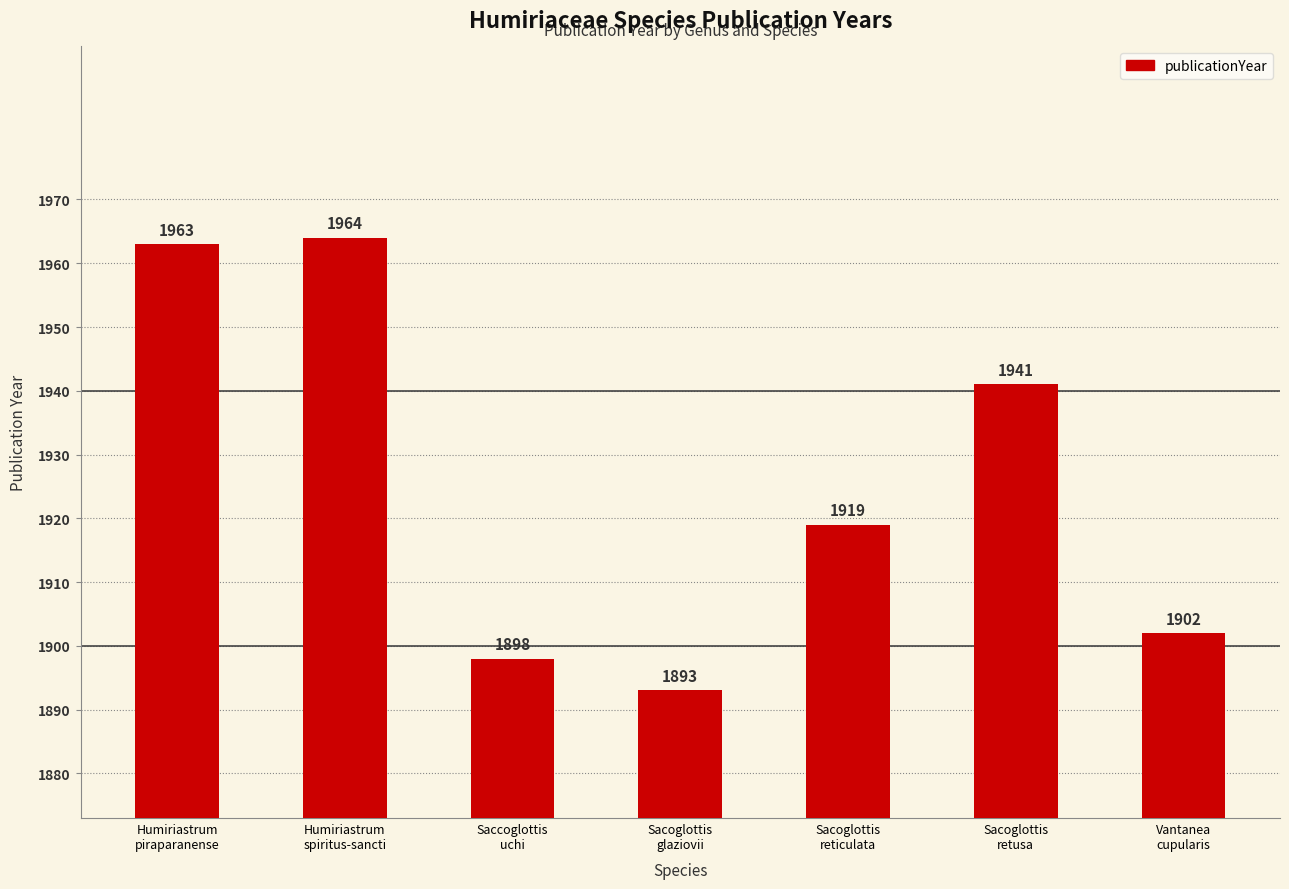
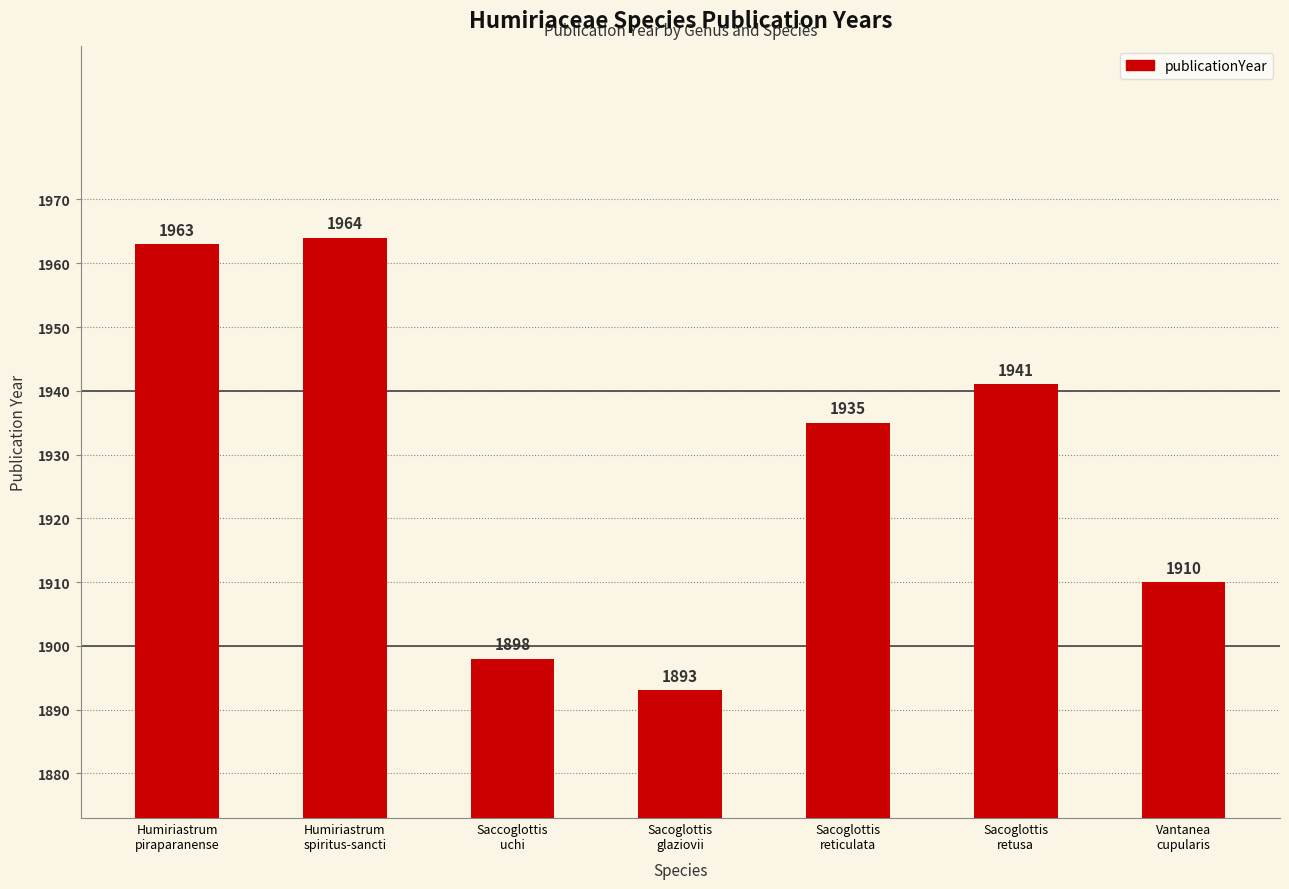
Sacoglottis reticulata: 1919 -> 1935
Vantanea cupularis: 1902 -> 1910
